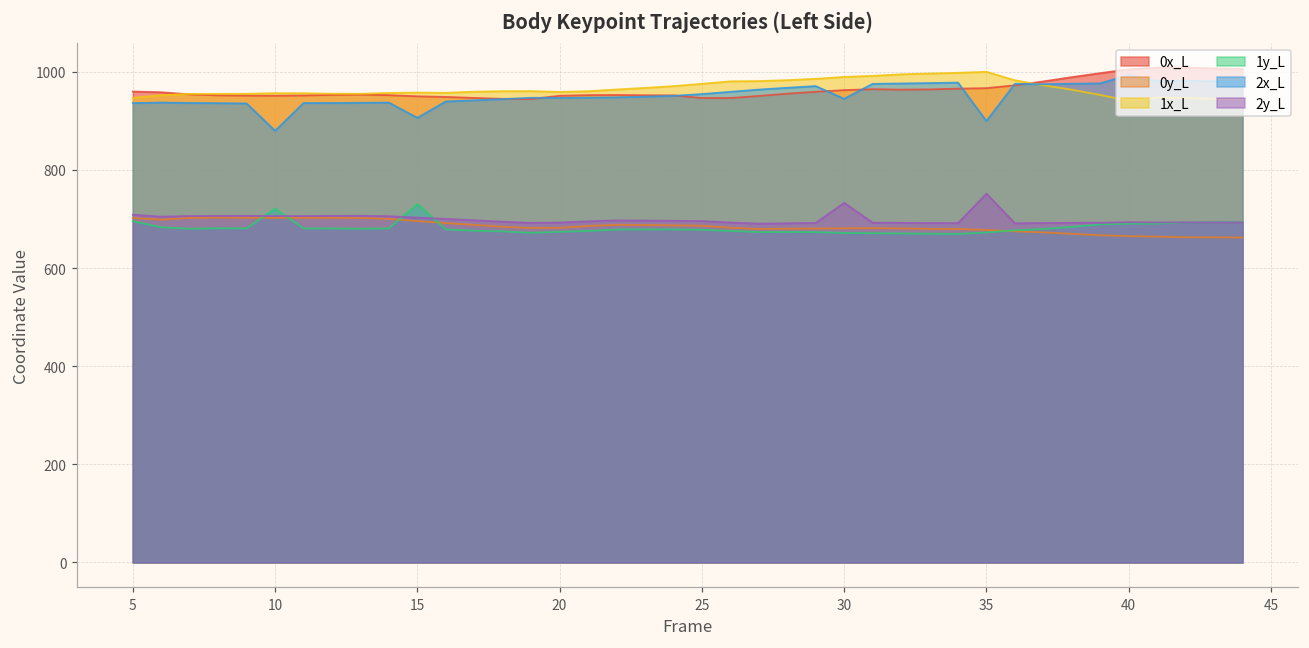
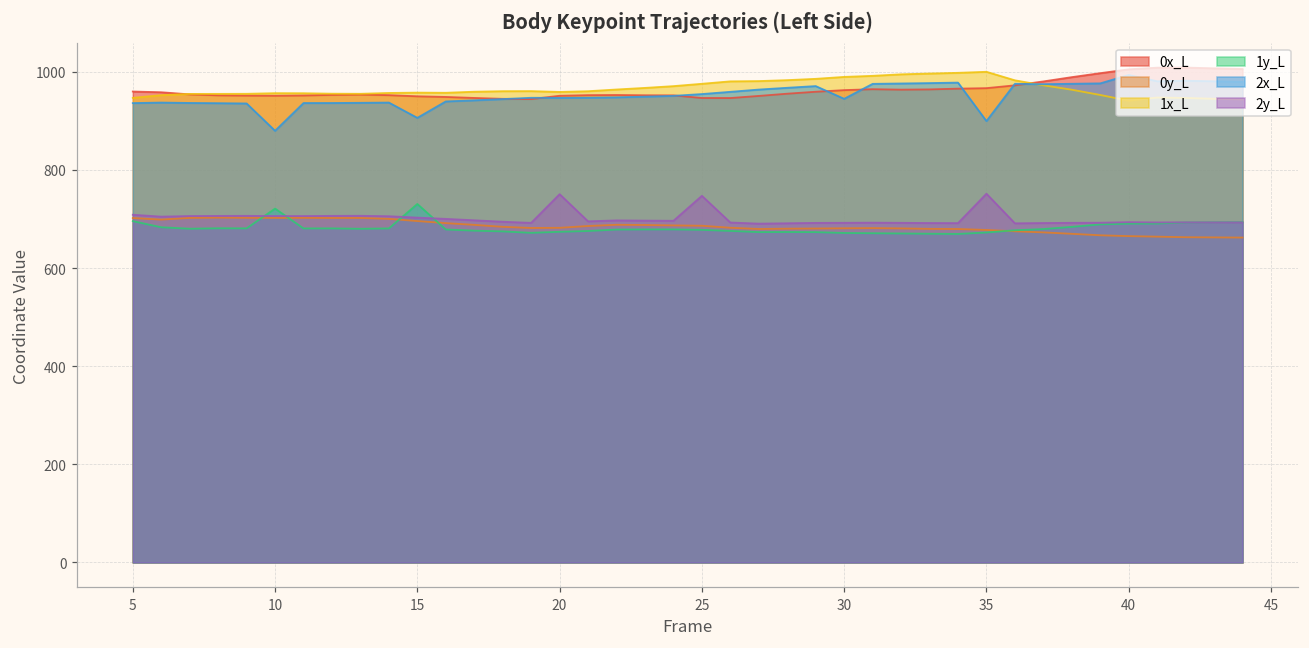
2y_L, 20: 690 -> 750
2y_L, 25: 700 -> 750
2y_L, 30: 730 -> 690
